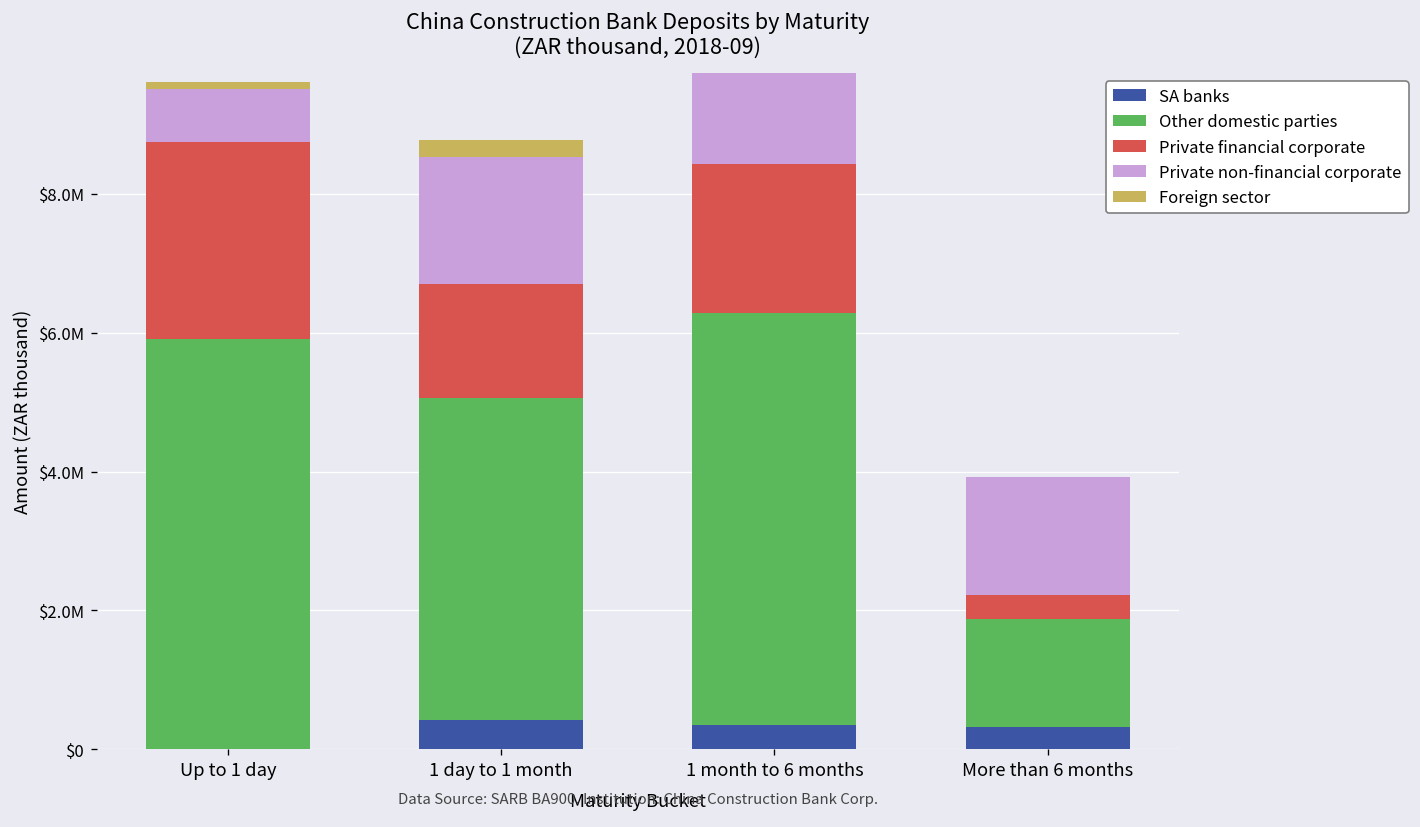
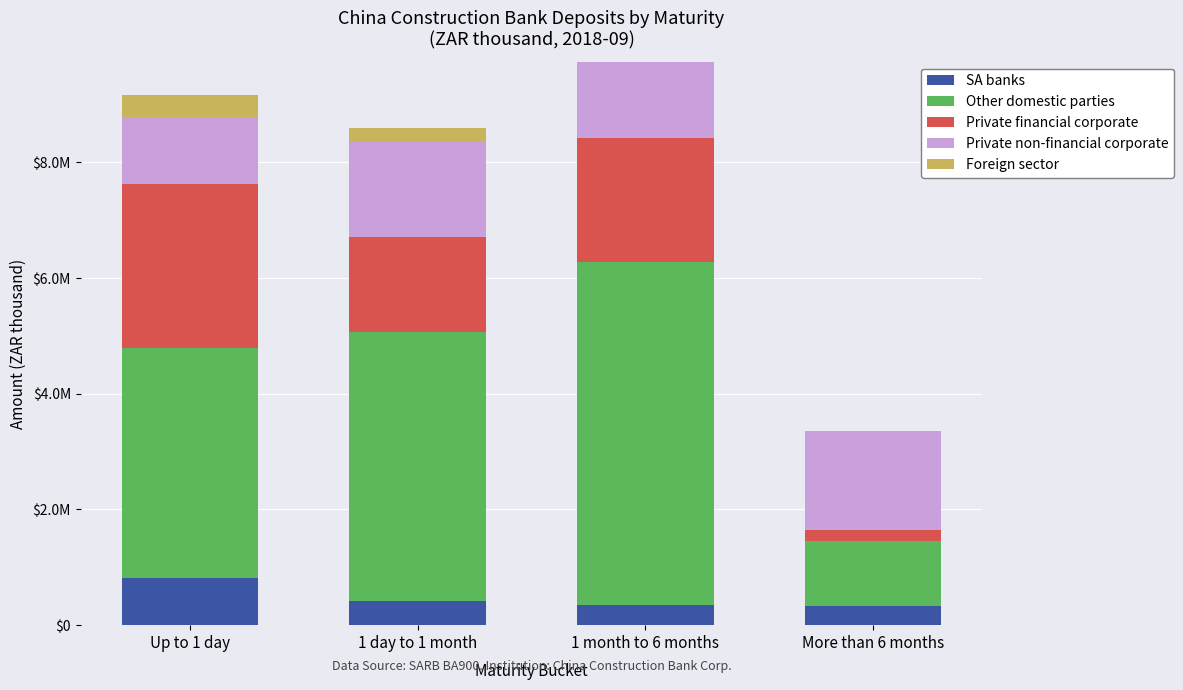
SA banks, Up to 1 day: $0 -> $800000
Other domestic parties, Up to 1 day: $5900000 -> $4000000
Private non-financial corporate, Up to 1 day: $800000 -> $1200000
Foreign sector, Up to 1 day: $100000 -> $400000
Private non-financial corporate, 1 day to 1 month: $1800000 -> $1600000
Other domestic parties, More than 6 months: $1500000 -> $1100000
Private financial corporate, More than 6 months: $300000 -> $200000
